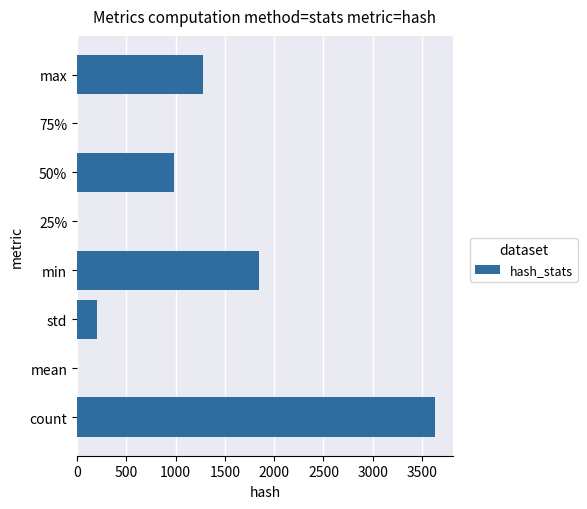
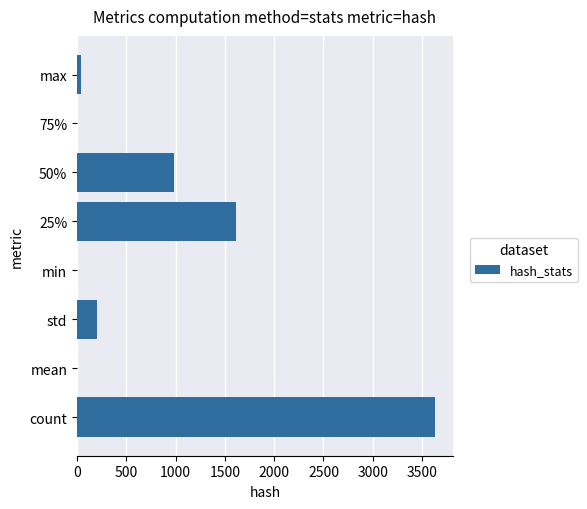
max: 1300 -> 0
25%: 0 -> 1600
min: 1800 -> 0
